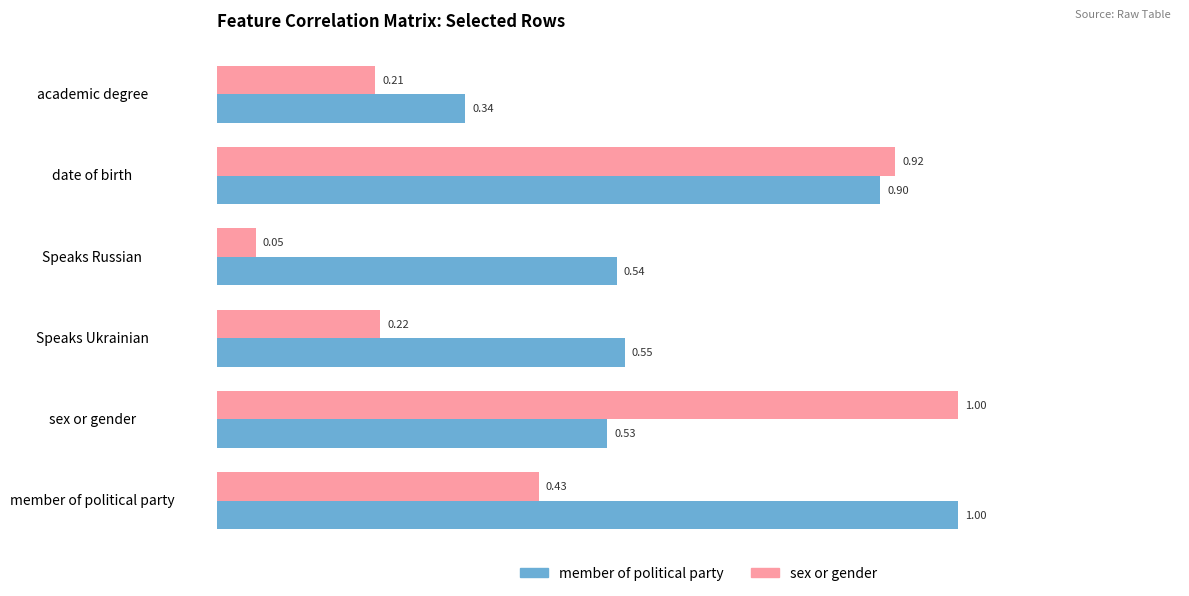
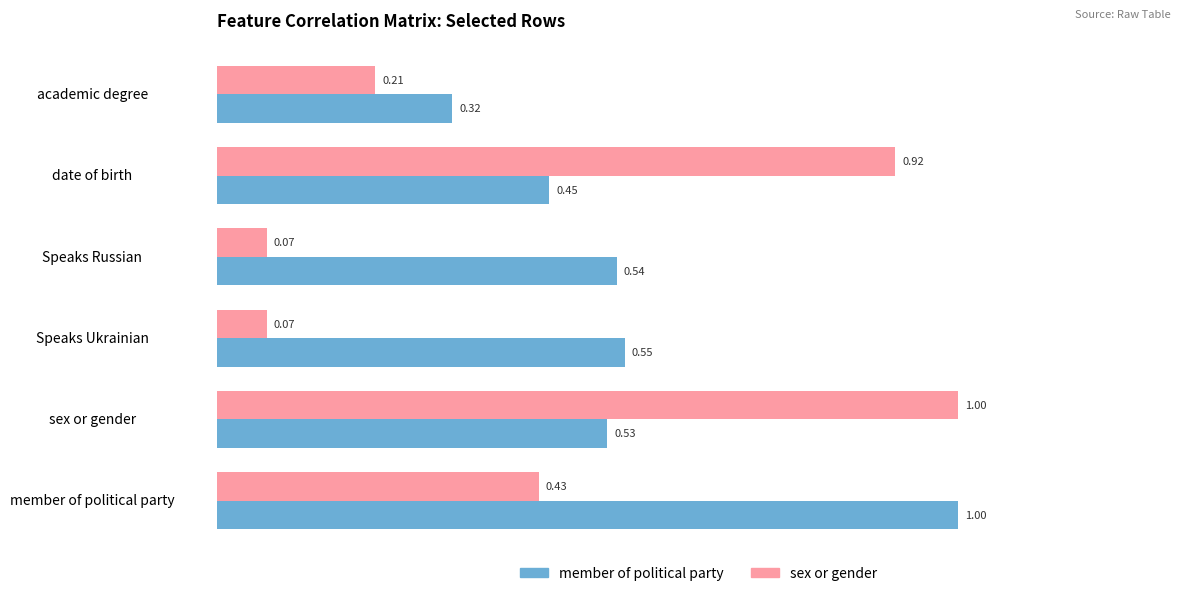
member of political party, academic degree: 0.34 -> 0.32
member of political party, date of birth: 0.90 -> 0.45
sex or gender, Speaks Russian: 0.05 -> 0.07
sex or gender, Speaks Ukrainian: 0.22 -> 0.07
